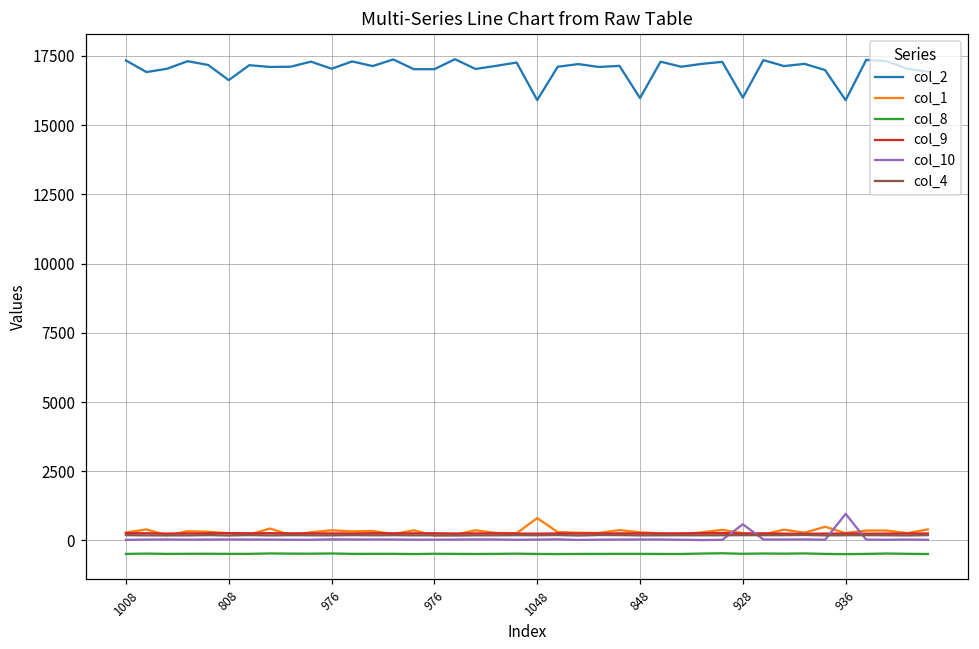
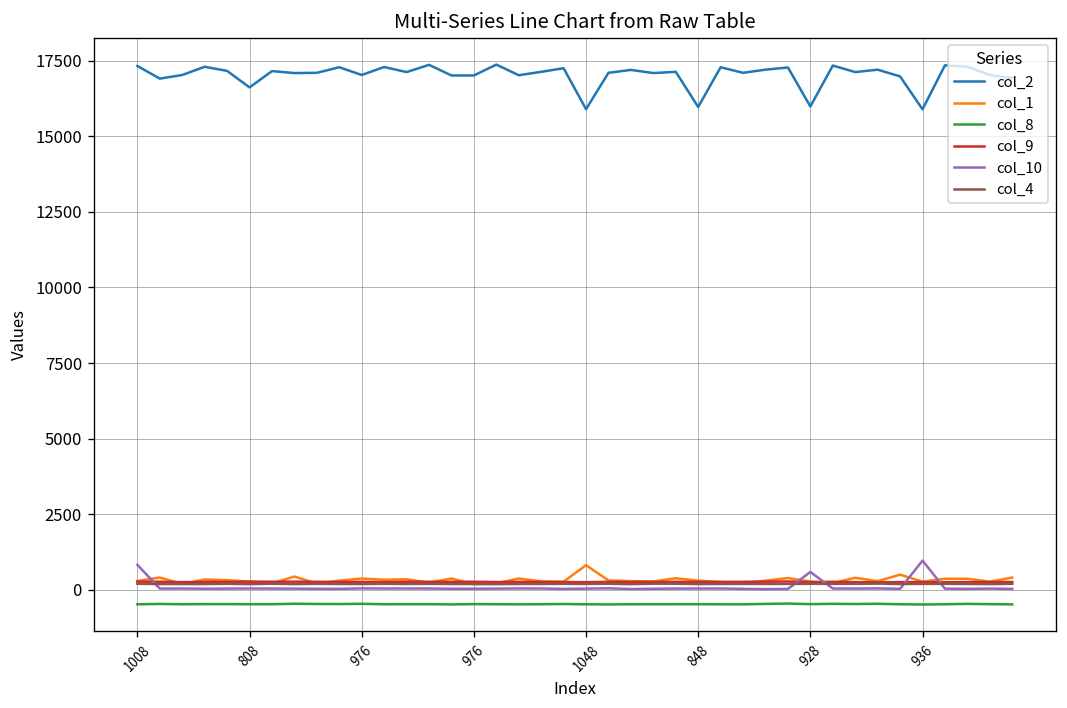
col_10, 1008: 0 -> 800
